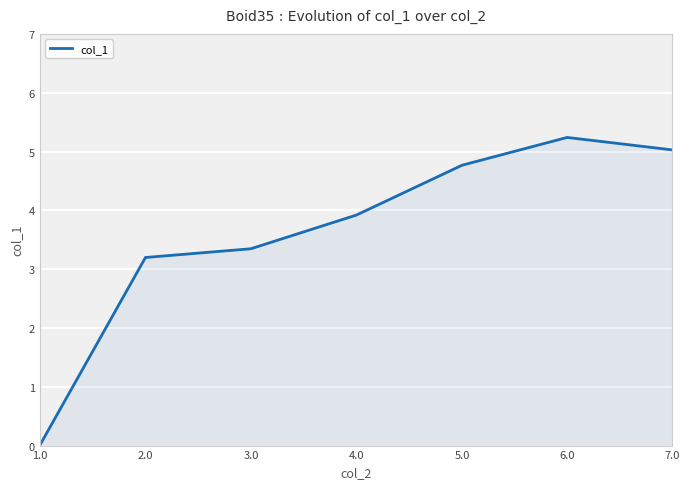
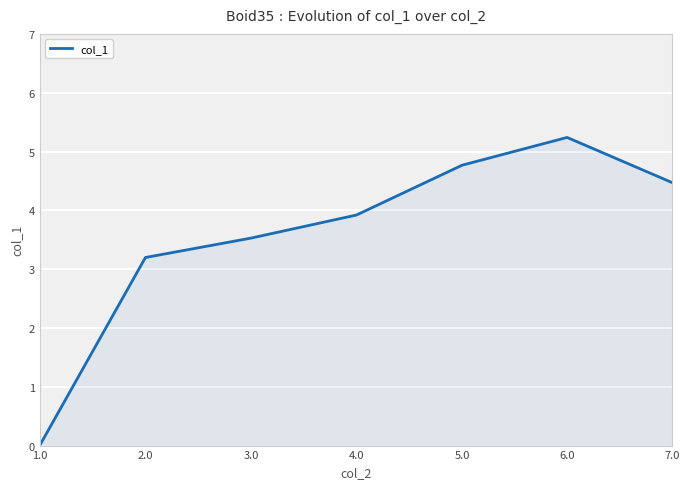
3.0: 3.3 -> 3.5
7.0: 5.0 -> 4.5
